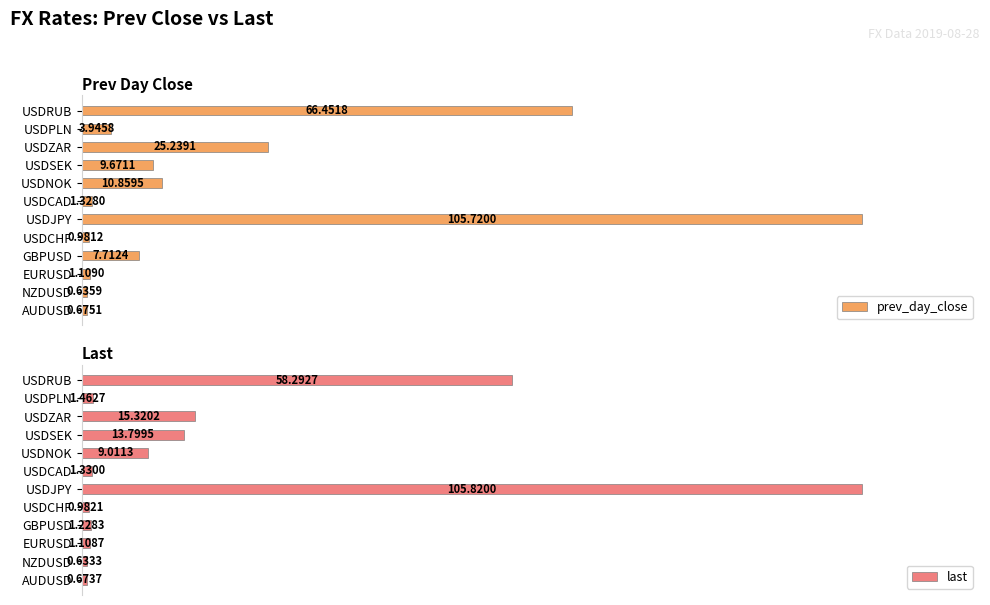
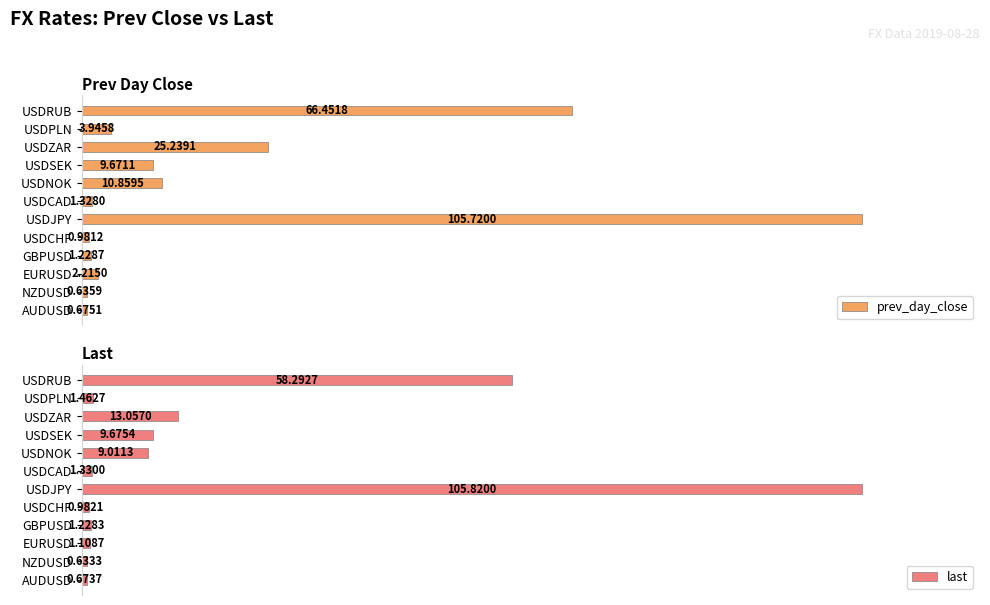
Prev Day Close, GBPUSD: 7.7124 -> 1.2287
Prev Day Close, EURUSD: 1.1090 -> 2.2150
Last, USDZAR: 15.3202 -> 13.0570
Last, USDSEK: 13.7995 -> 9.6754
